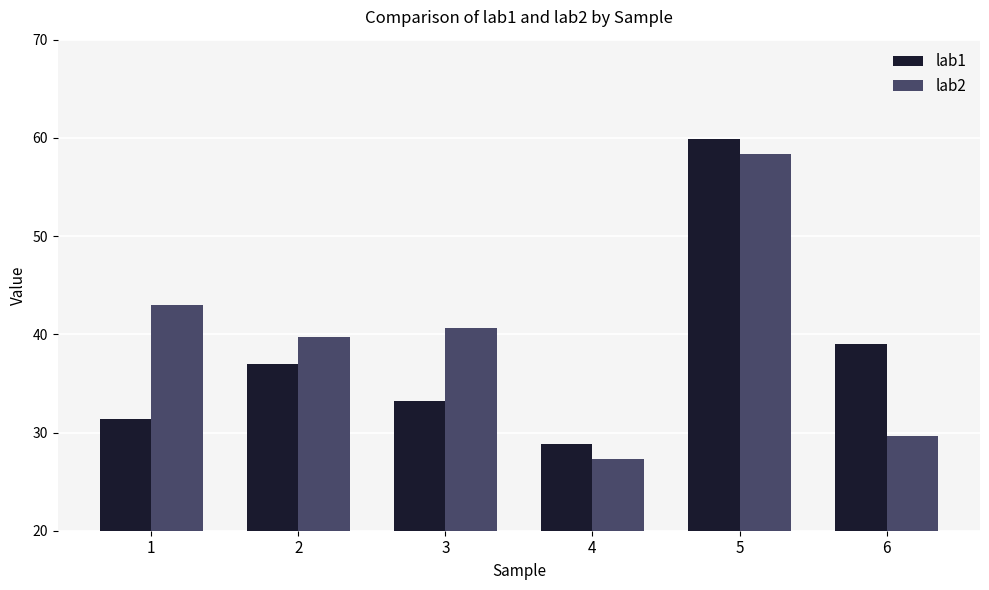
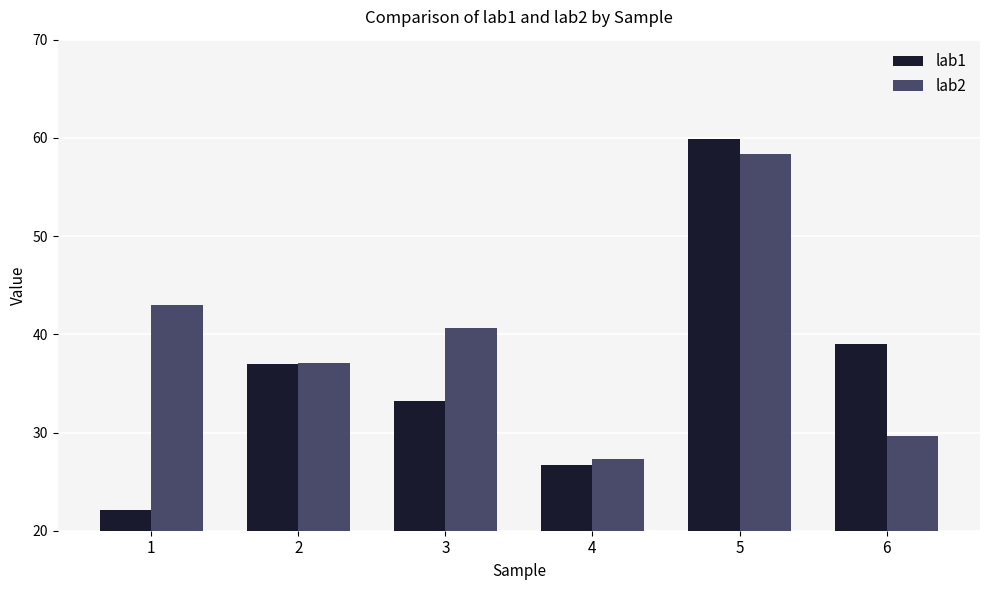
lab1, 1: 31 -> 22
lab2, 2: 40 -> 37
lab1, 4: 29 -> 27
